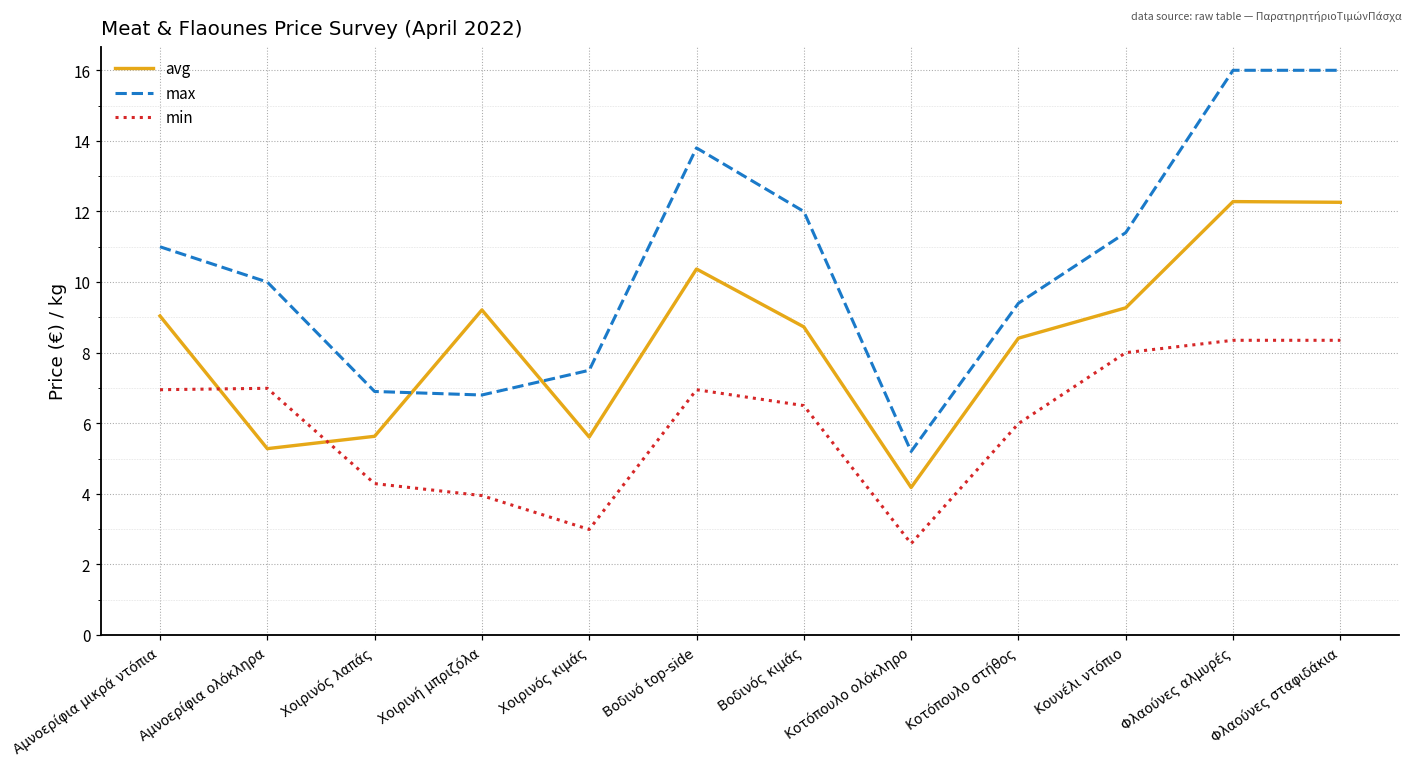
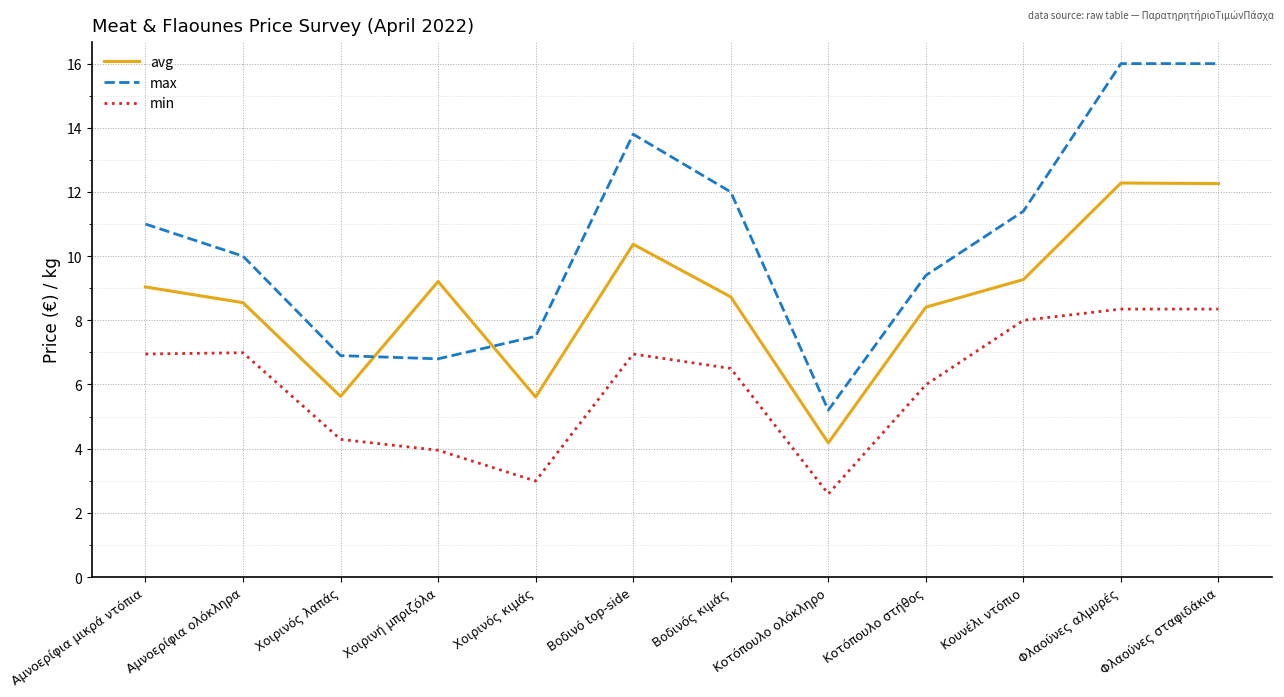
avg, Αμνοερίφια ολόκληρα: 5.3 -> 8.6
